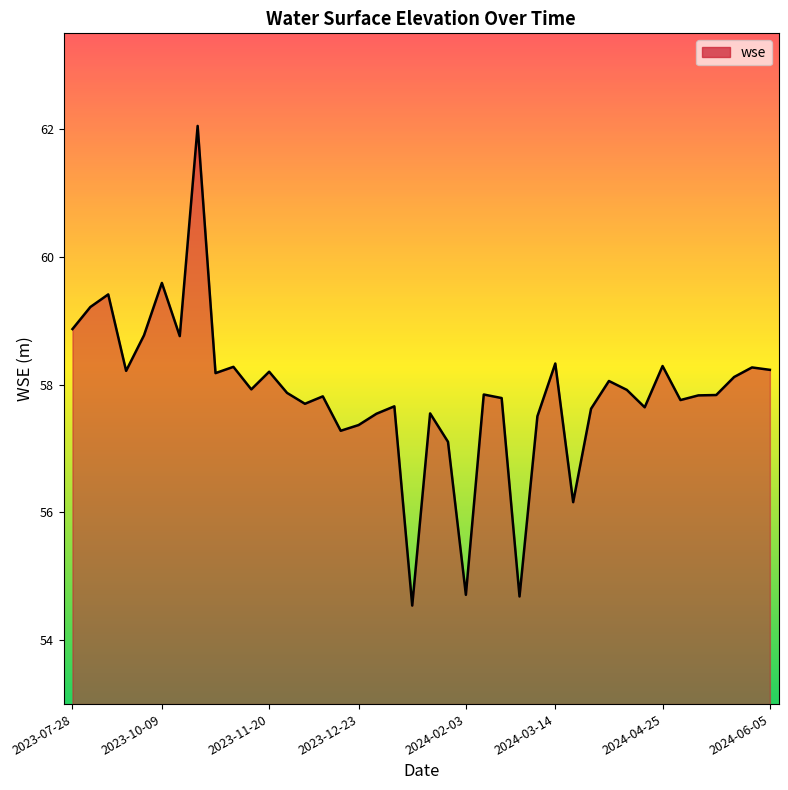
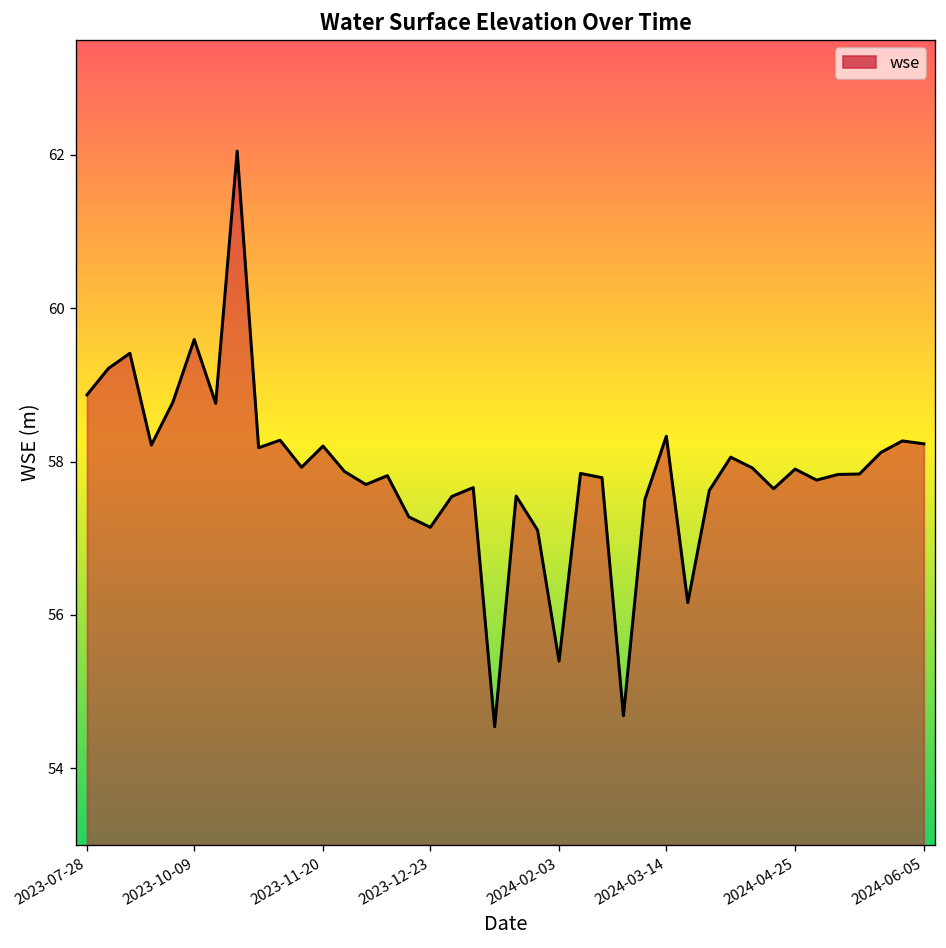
2023-12-23: 57.4 -> 57.1
2024-02-03: 54.7 -> 55.4
2024-04-25: 58.3 -> 57.9
